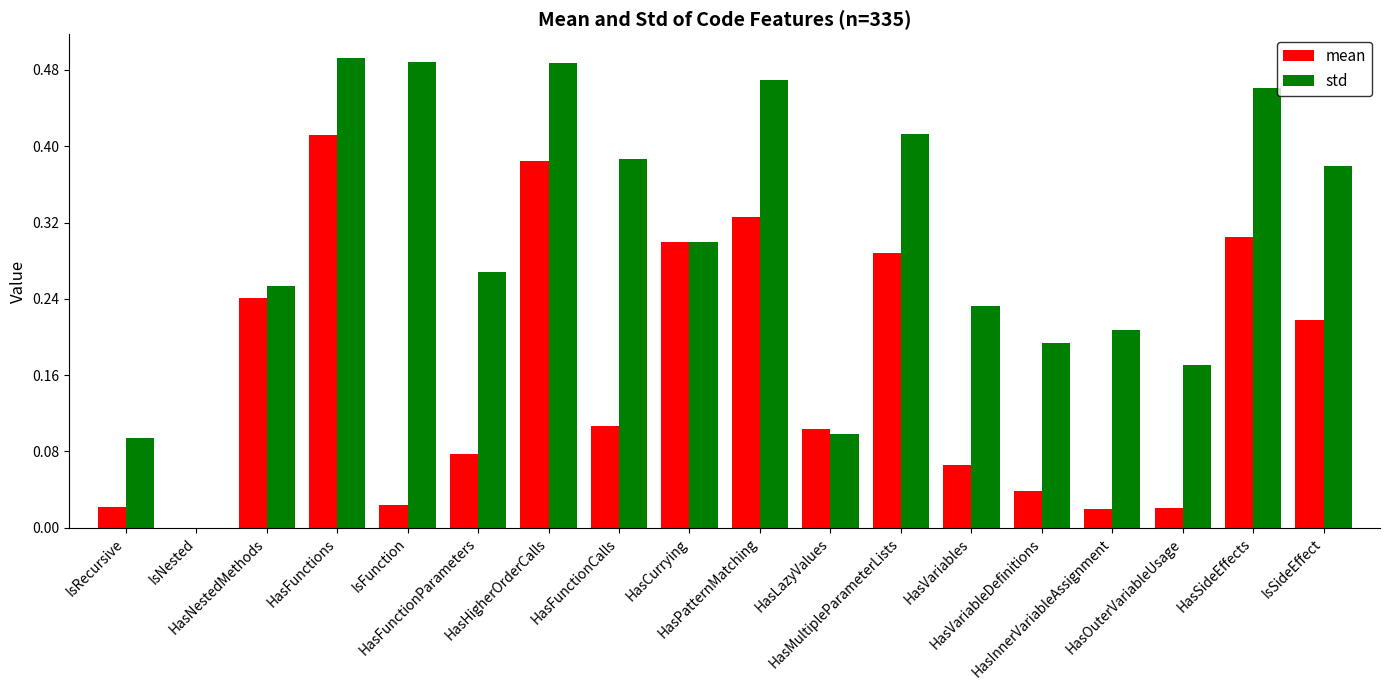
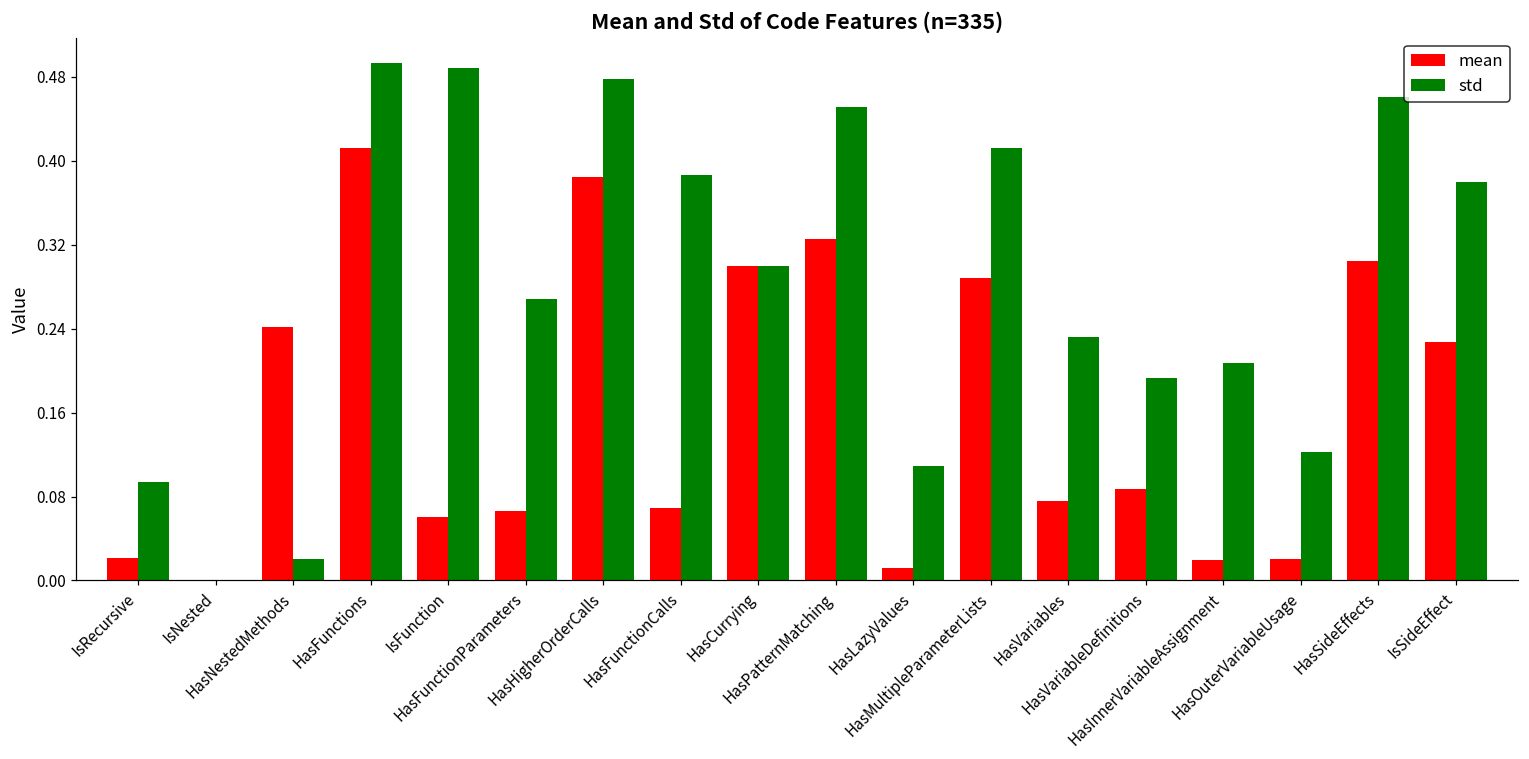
std, HasNestedMethods: 0.25 -> 0.02
mean, IsFunction: 0.02 -> 0.06
mean, HasFunctionParameters: 0.08 -> 0.07
std, HasHigherOrderCalls: 0.49 -> 0.48
mean, HasFunctionCalls: 0.11 -> 0.07
std, HasPatternMatching: 0.47 -> 0.45
mean, HasLazyValues: 0.10 -> 0.01
std, HasLazyValues: 0.10 -> 0.11
mean, HasVariables: 0.07 -> 0.08
mean, HasVariableDefinitions: 0.04 -> 0.09
std, HasOuterVariableUsage: 0.17 -> 0.12
mean, IsSideEffect: 0.22 -> 0.23
